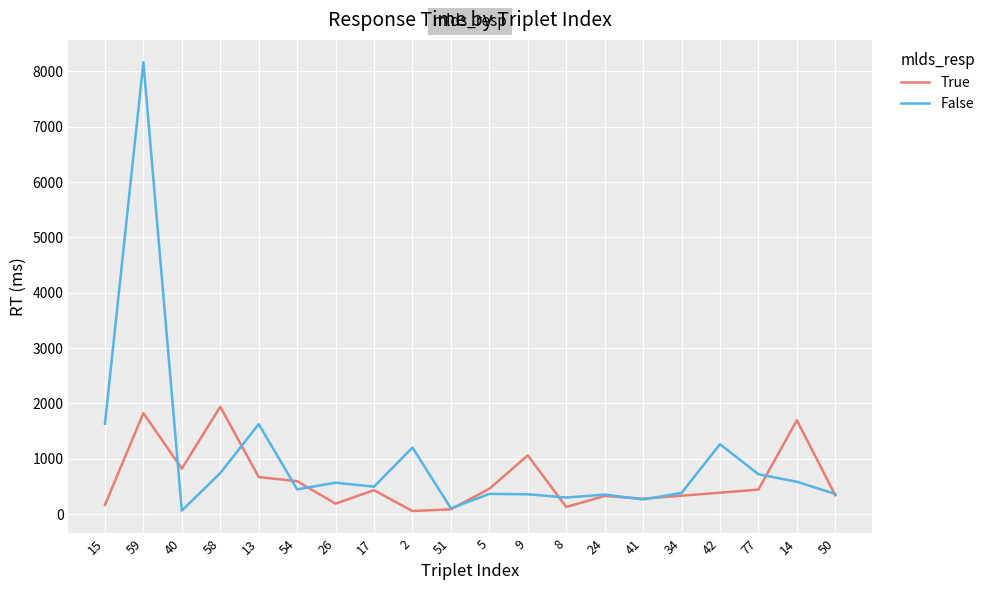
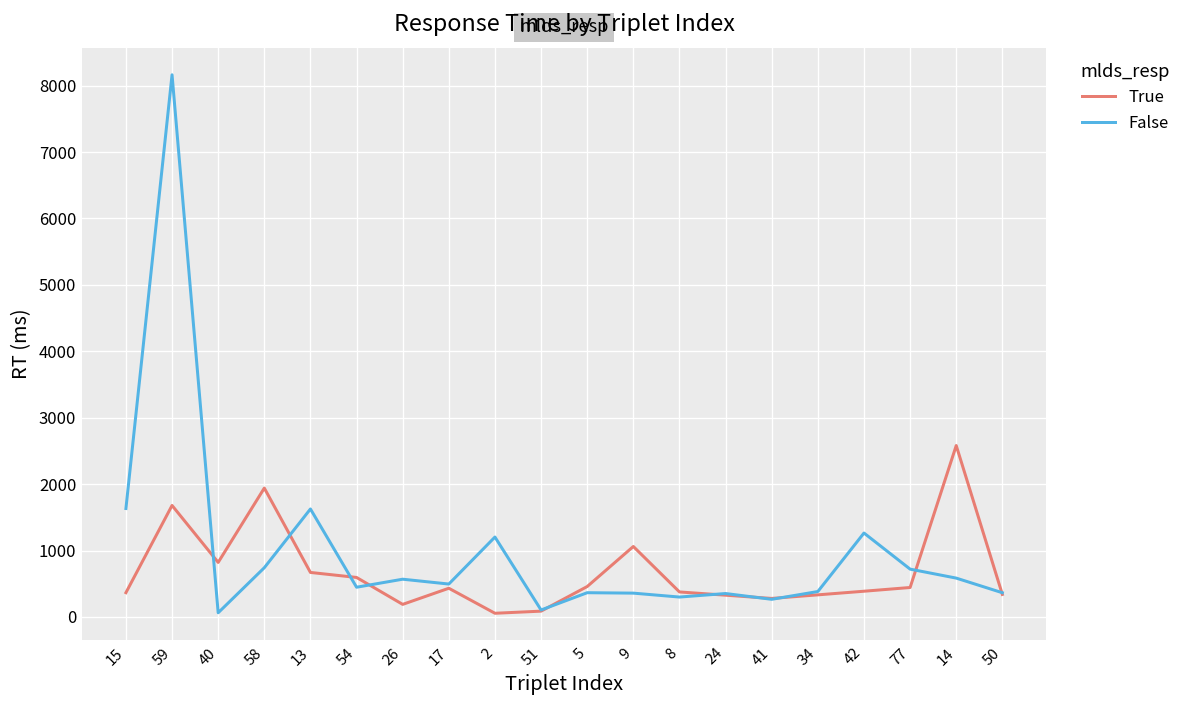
True, 15: 200 -> 400
True, 59: 1800 -> 1700
True, 8: 100 -> 400
True, 14: 1700 -> 2600
